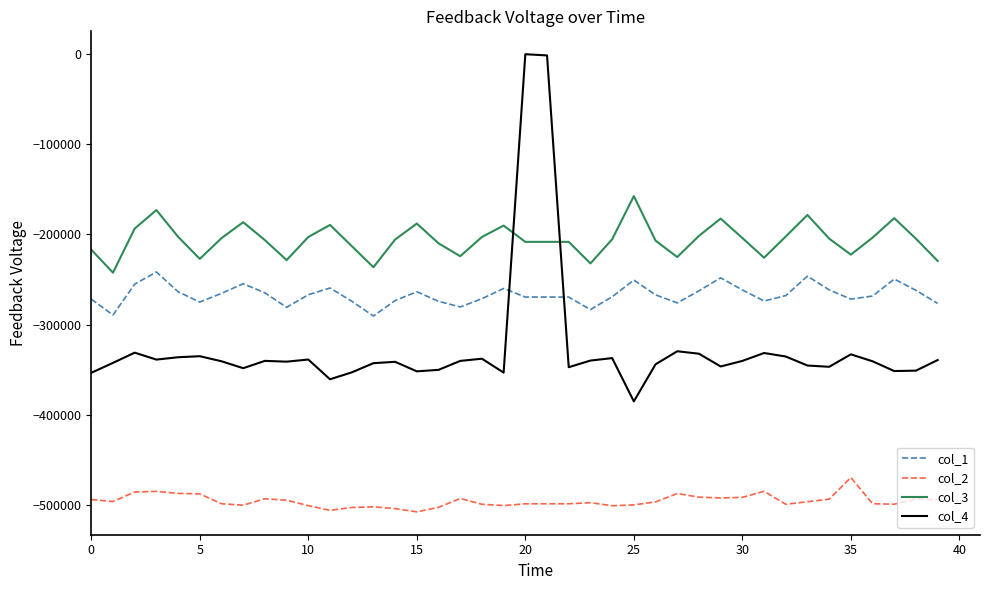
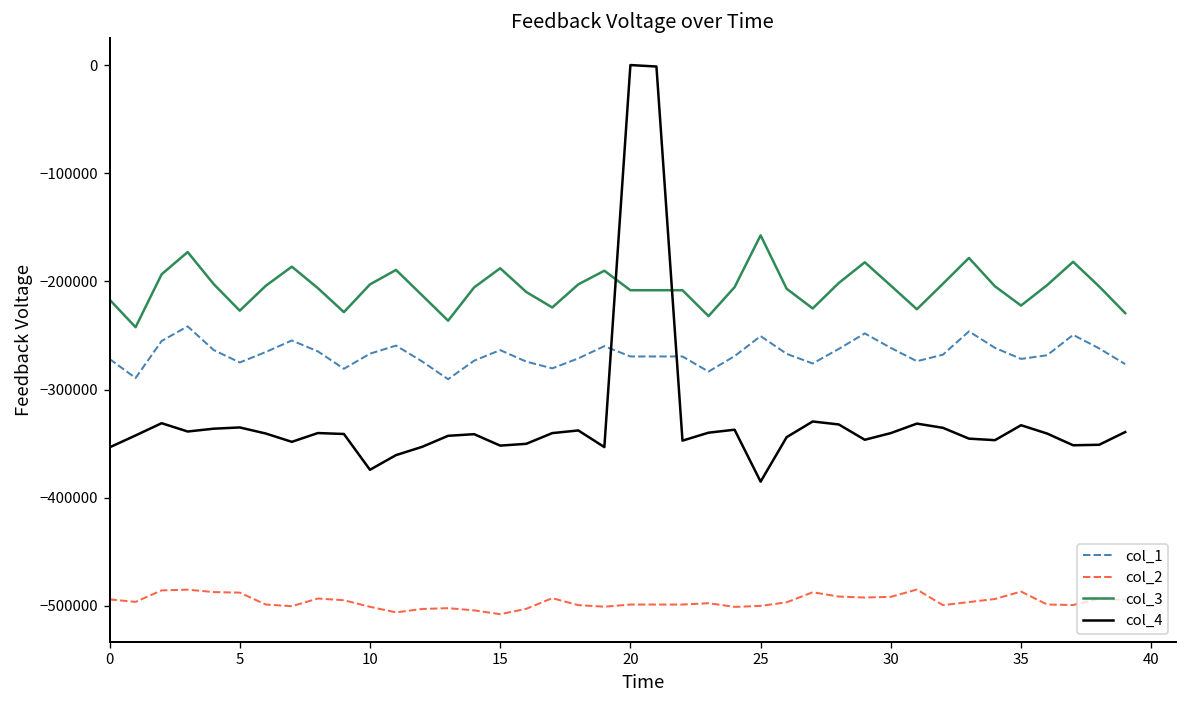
col_4, 10: -340000 -> -370000
col_2, 35: -470000 -> -490000
